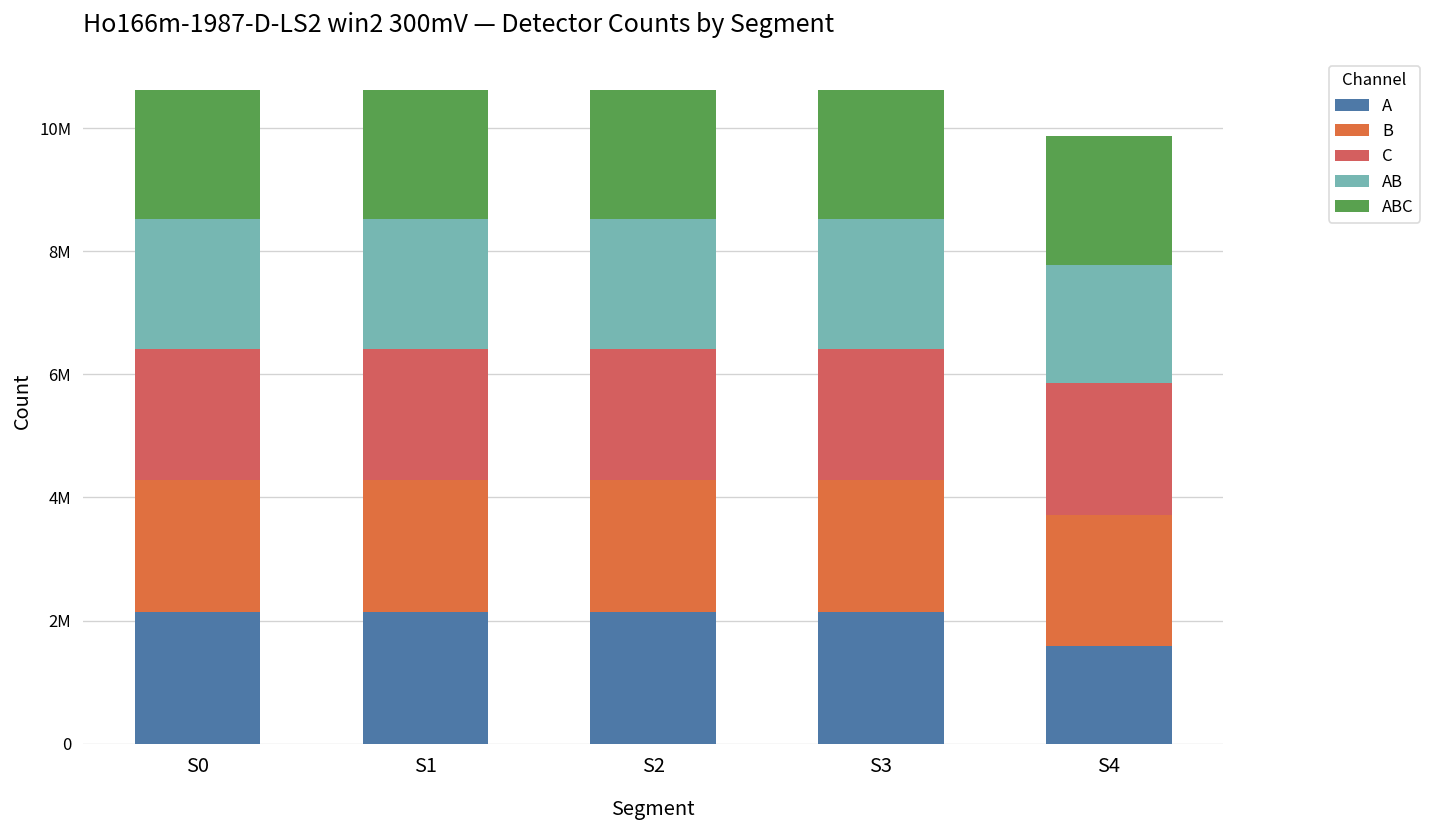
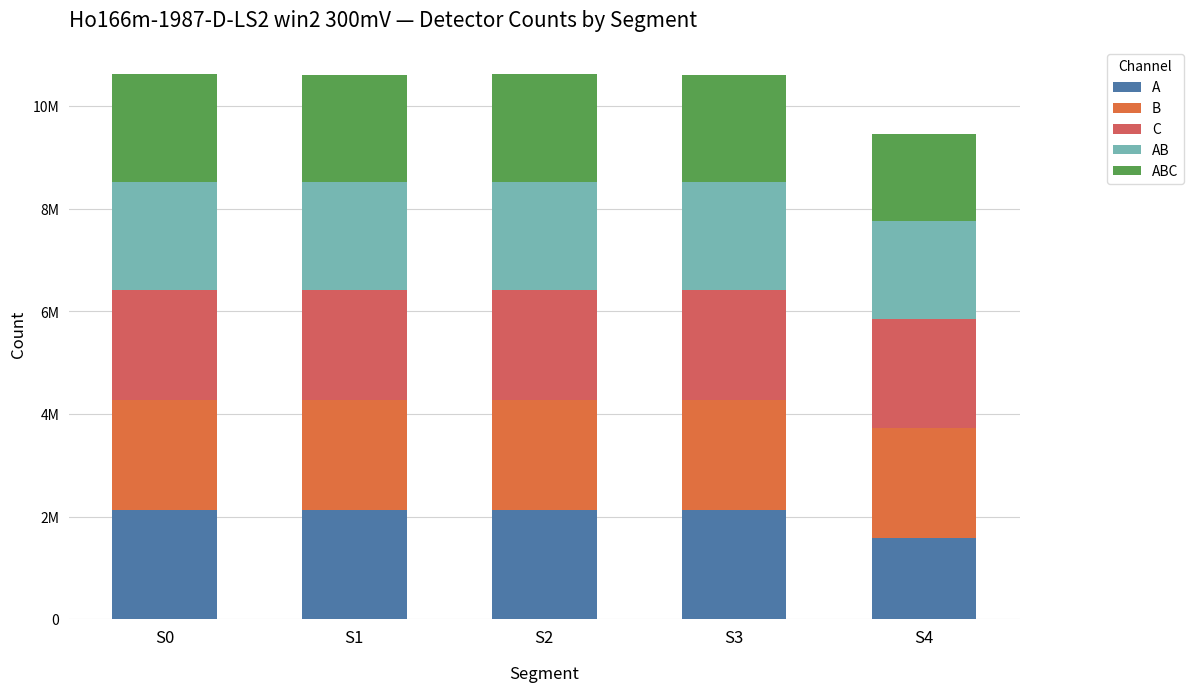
ABC, S4: 2100000 -> 1700000
